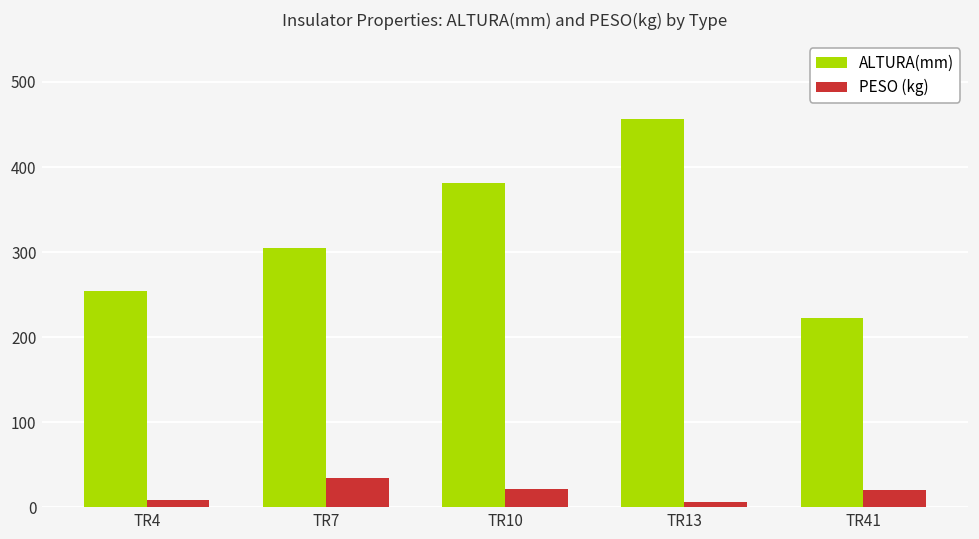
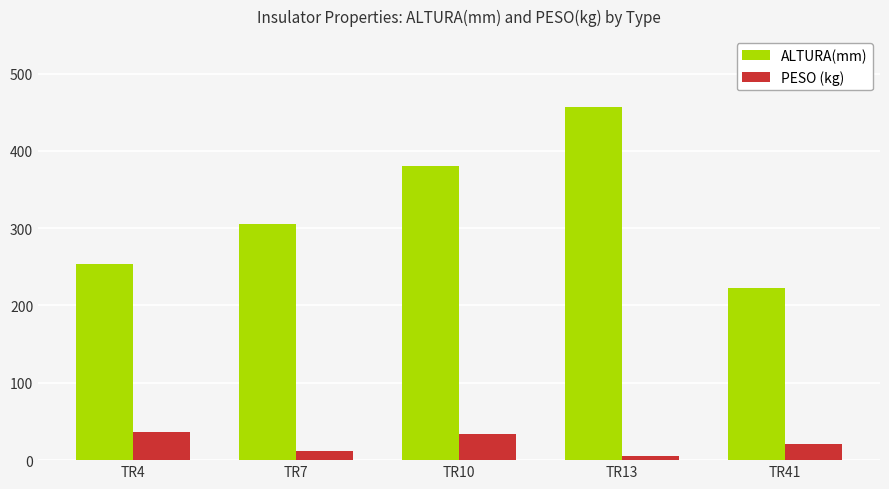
PESO (kg), TR4: 10 -> 40
PESO (kg), TR7: 30 -> 10
PESO (kg), TR10: 20 -> 30
